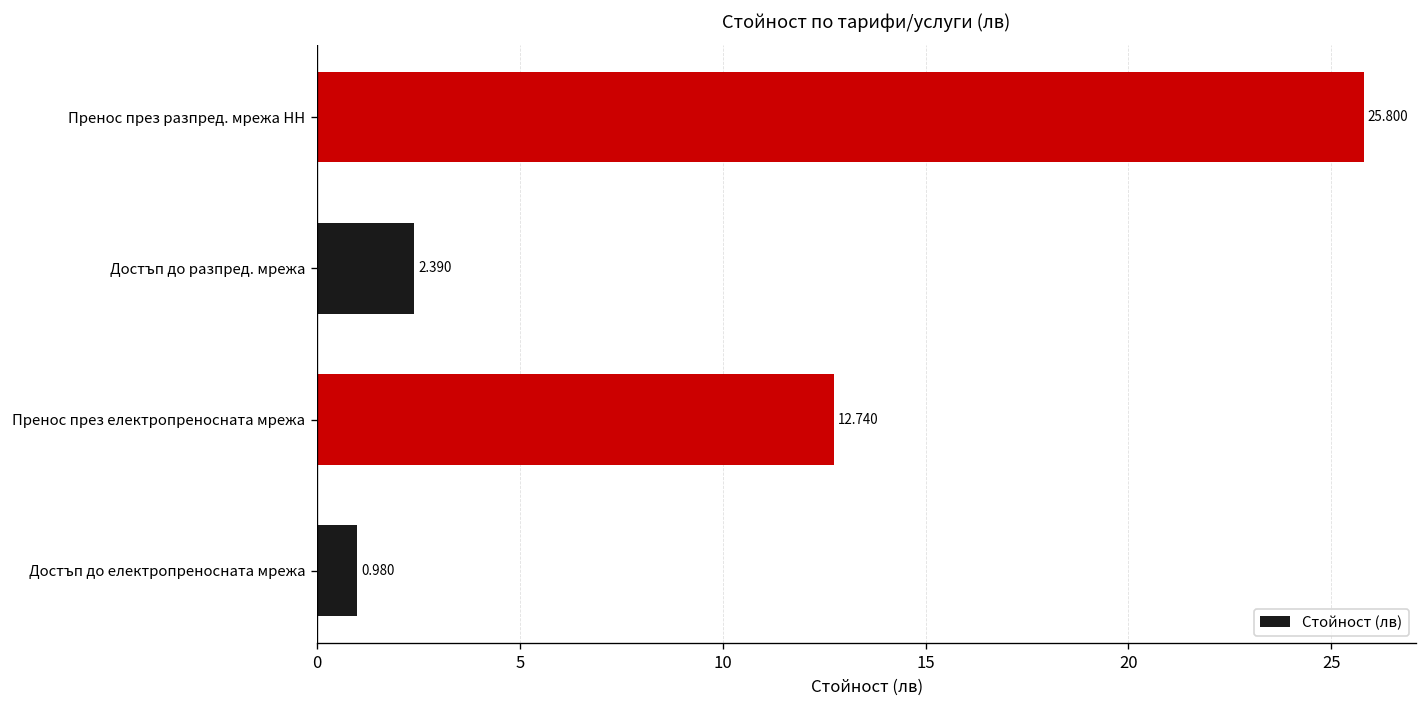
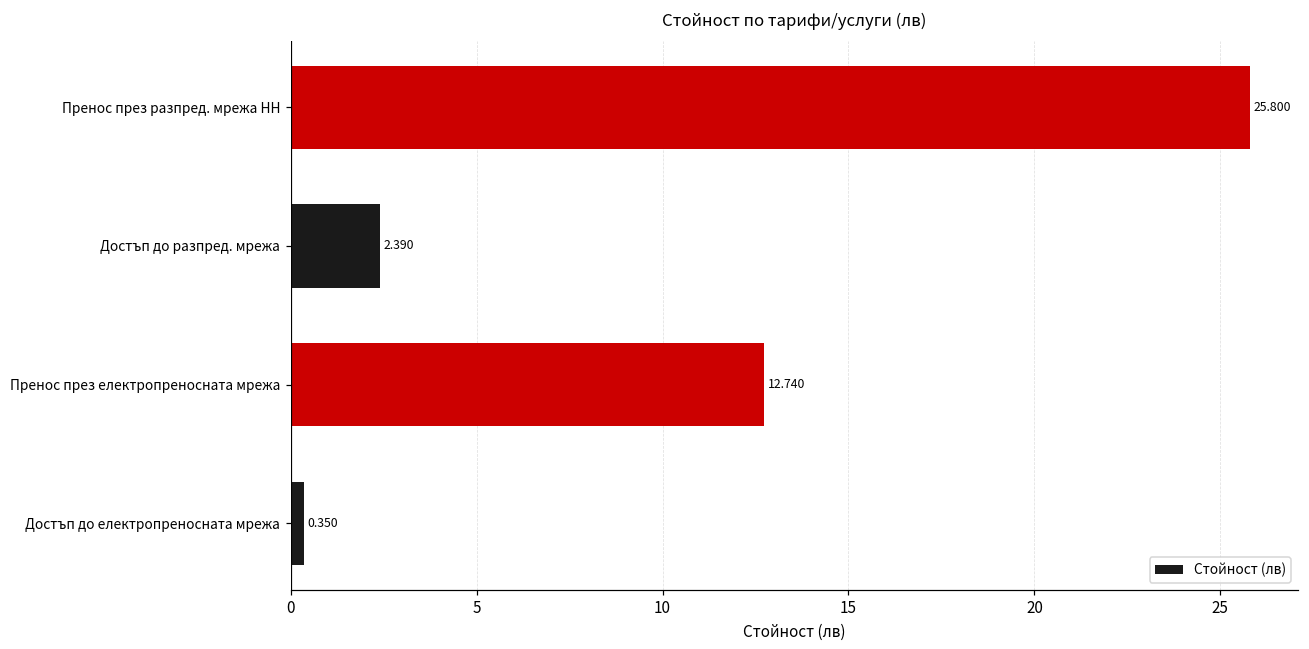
Достъп до електропреносната мрежа: 0.980 -> 0.350
